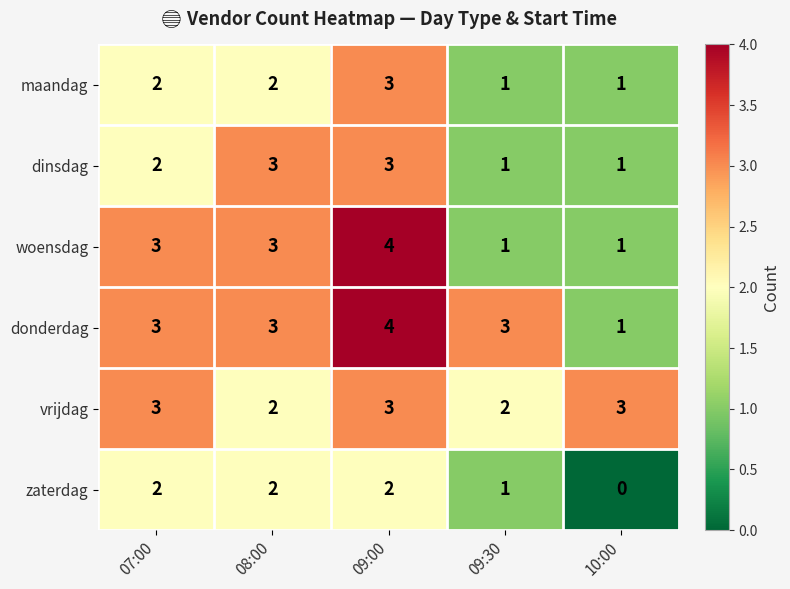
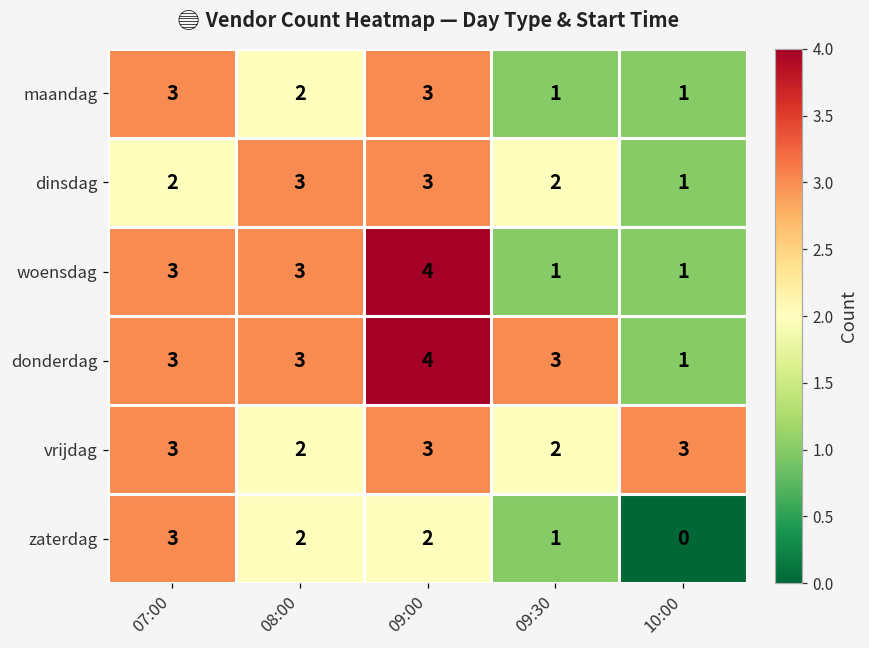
maandag, 07:00: 2 -> 3
dinsdag, 09:30: 1 -> 2
zaterdag, 07:00: 2 -> 3
